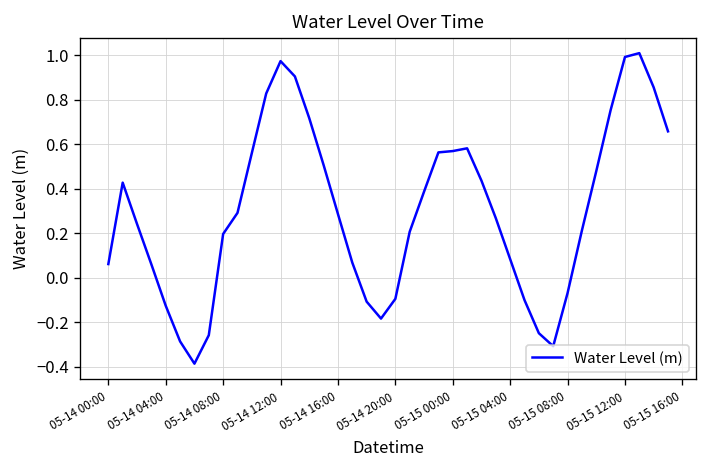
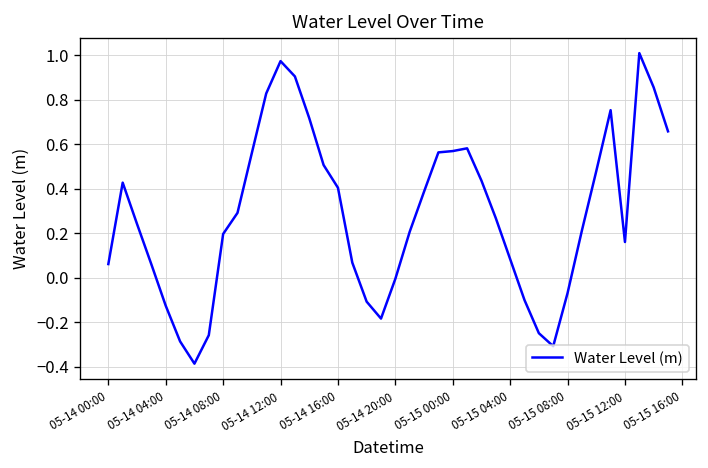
05-14 16:00: 0.29 -> 0.40
05-14 20:00: -0.10 -> -0.01
05-15 12:00: 0.99 -> 0.16
